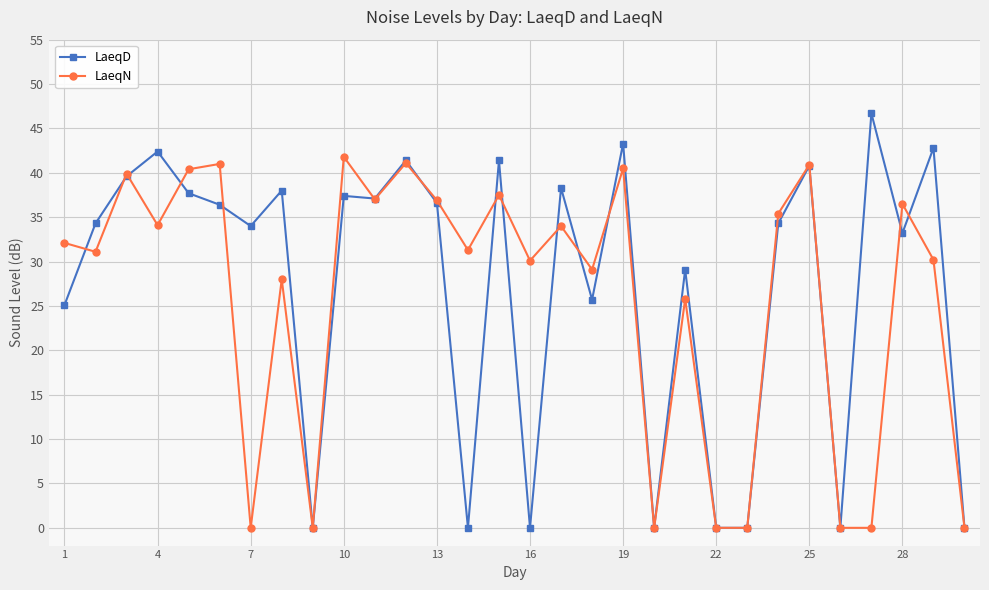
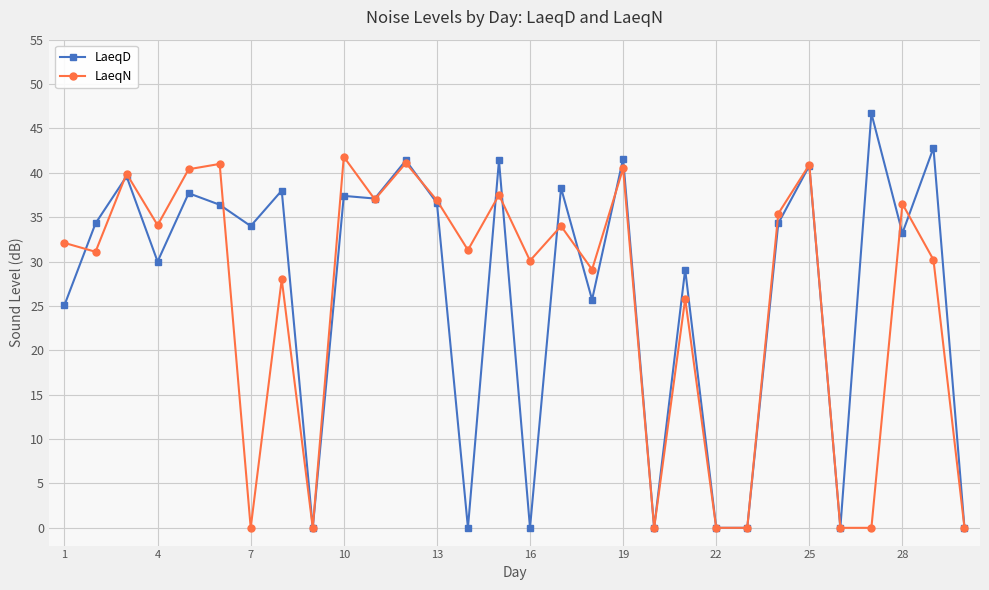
LaeqD, 4: 42 -> 30
LaeqD, 19: 43 -> 42
